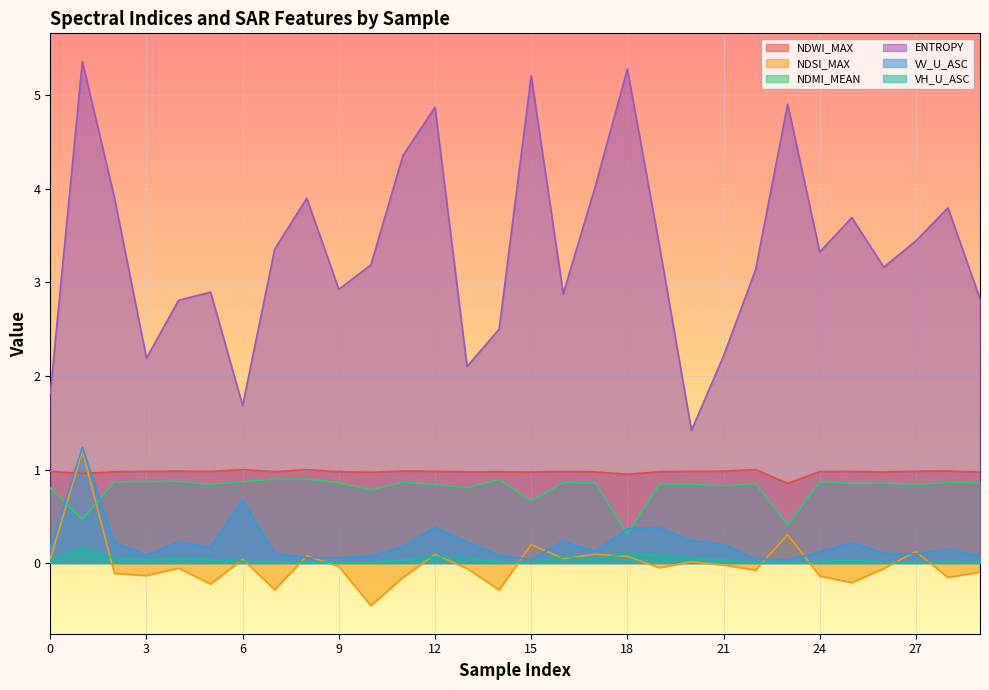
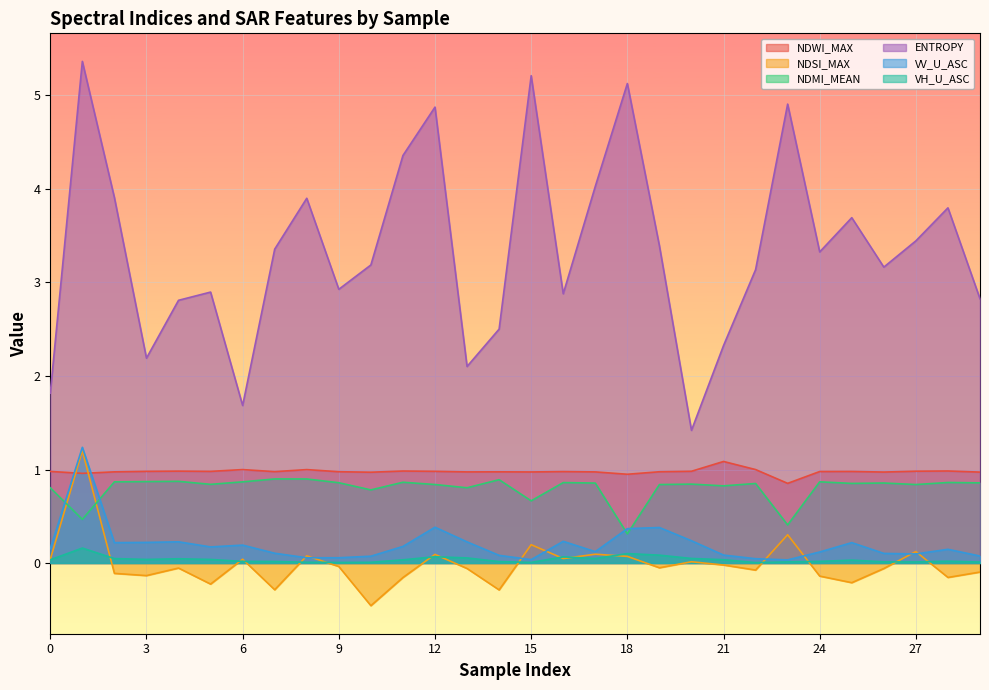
VV_U_ASC, 3: 0.1 -> 0.2
VV_U_ASC, 6: 0.7 -> 0.2
ENTROPY, 18: 5.3 -> 5.1
NDWI_MAX, 21: 1.0 -> 1.1
ENTROPY, 21: 2.2 -> 2.3
VV_U_ASC, 21: 0.2 -> 0.1
